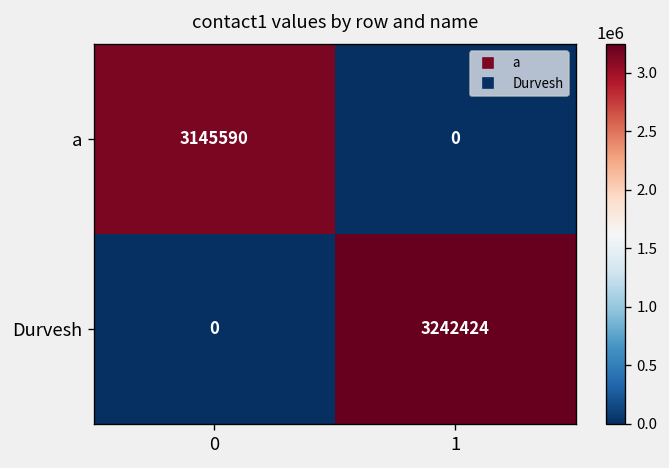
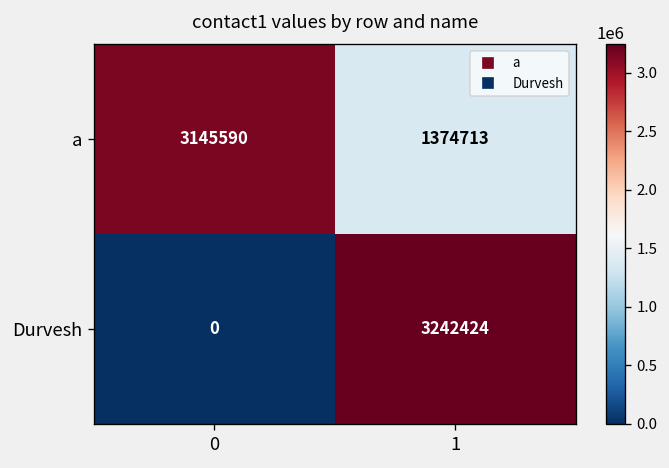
a, 1: 0 -> 1374713
